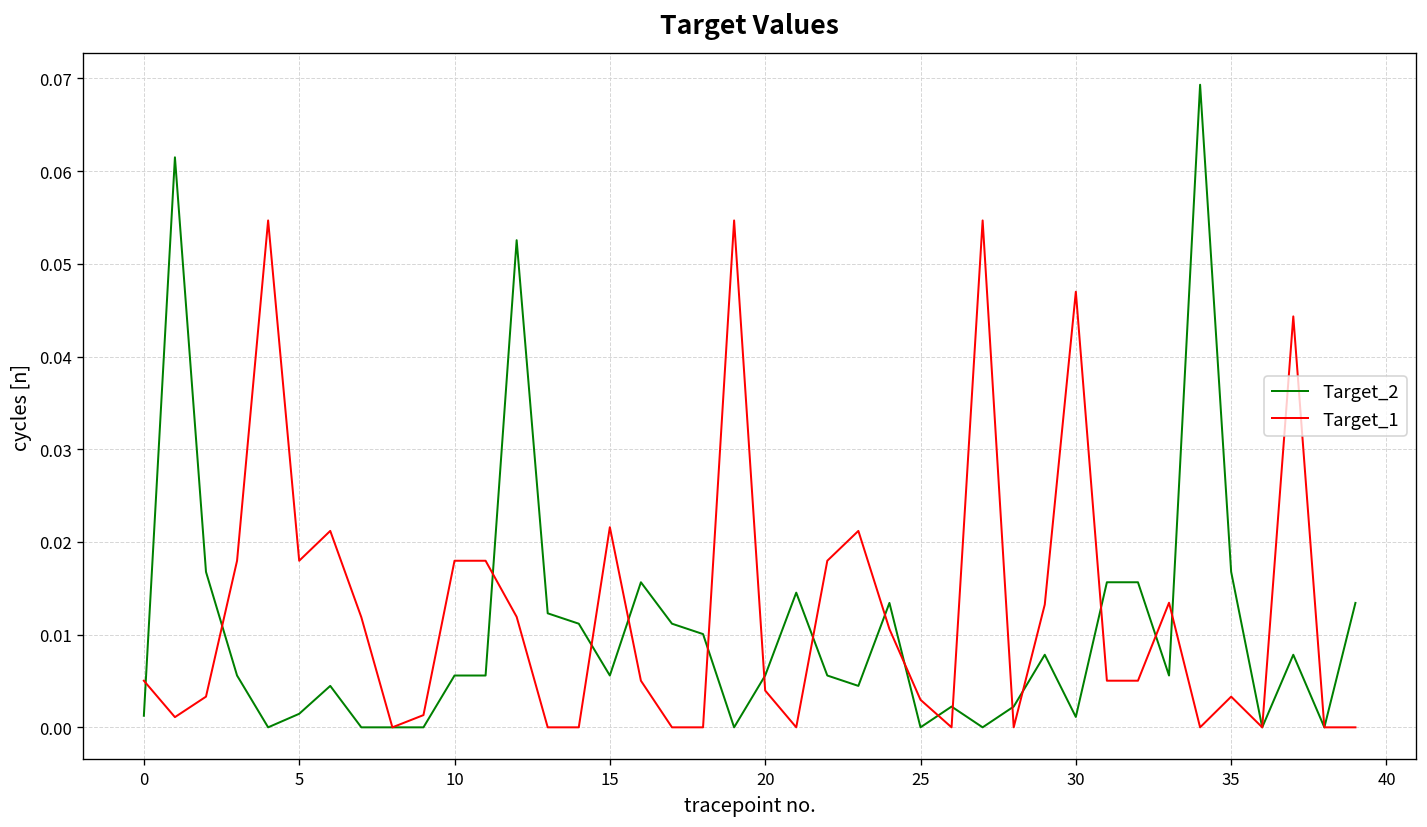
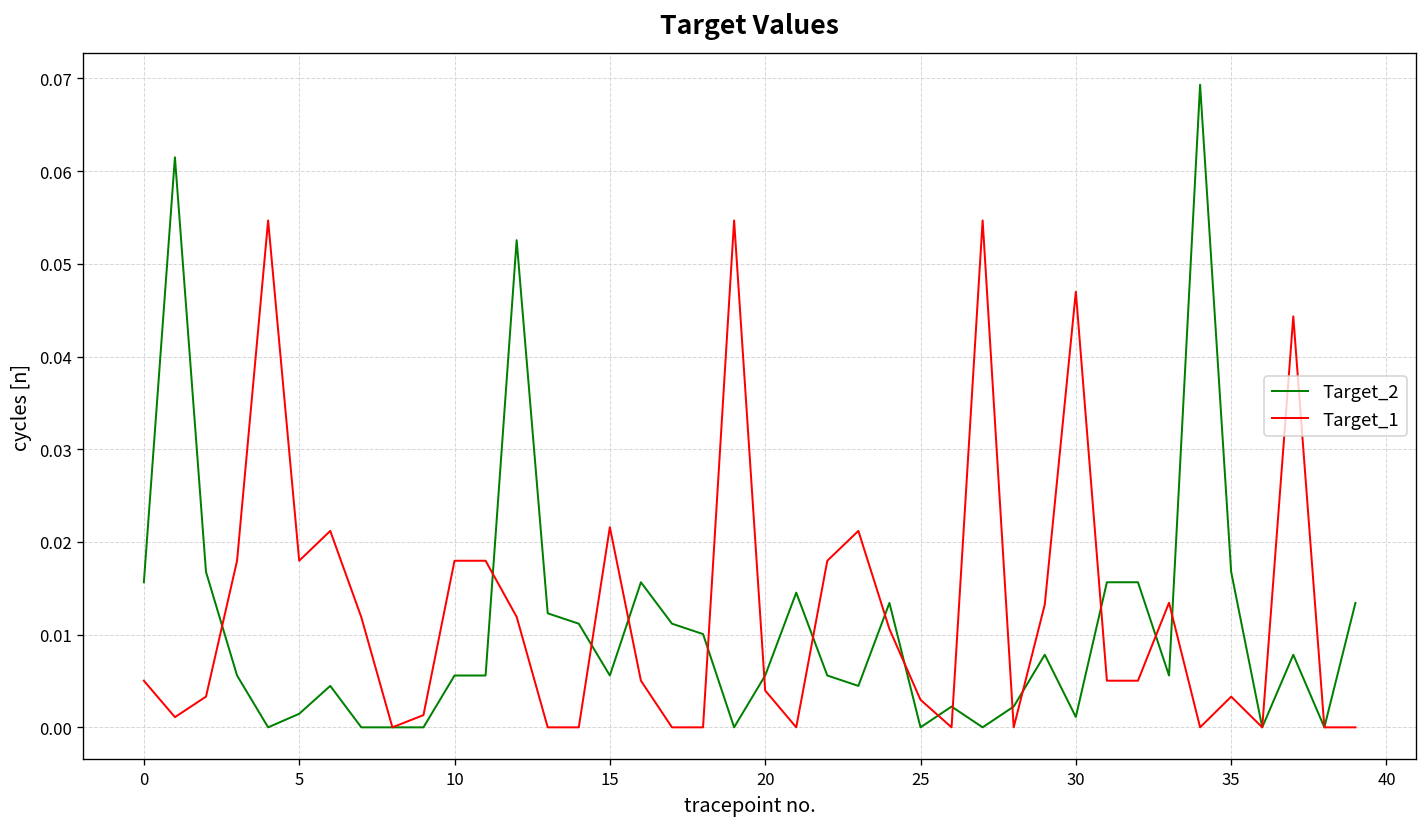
Target_2, 0: 0.001 -> 0.016
